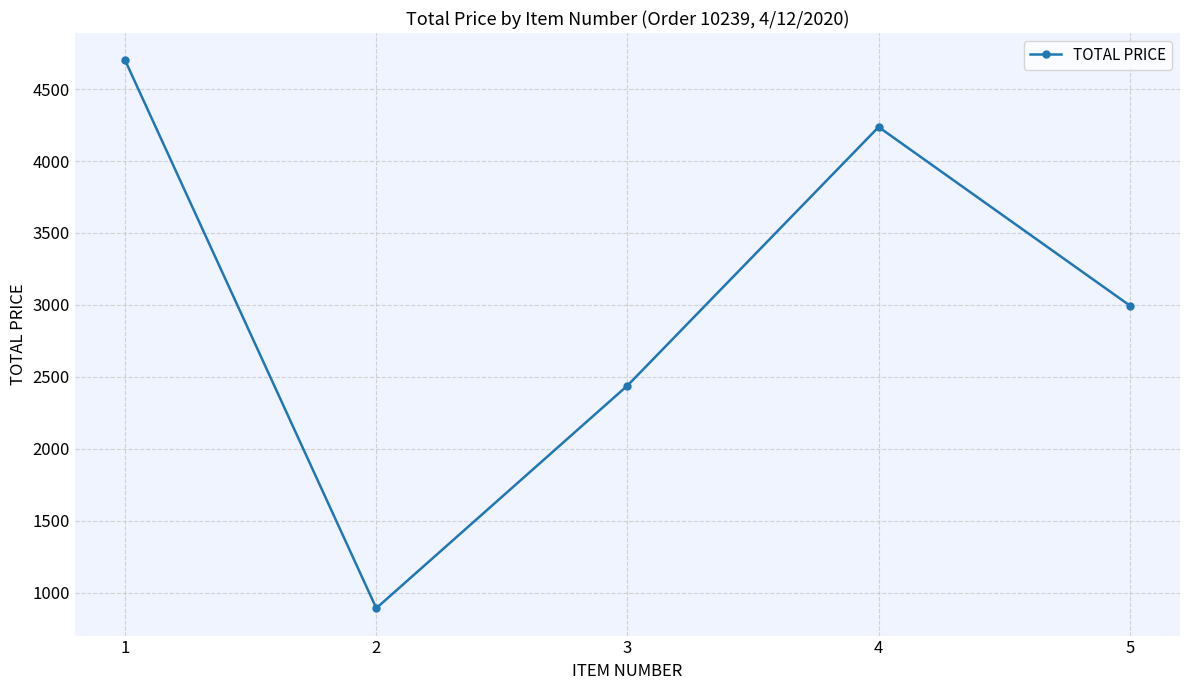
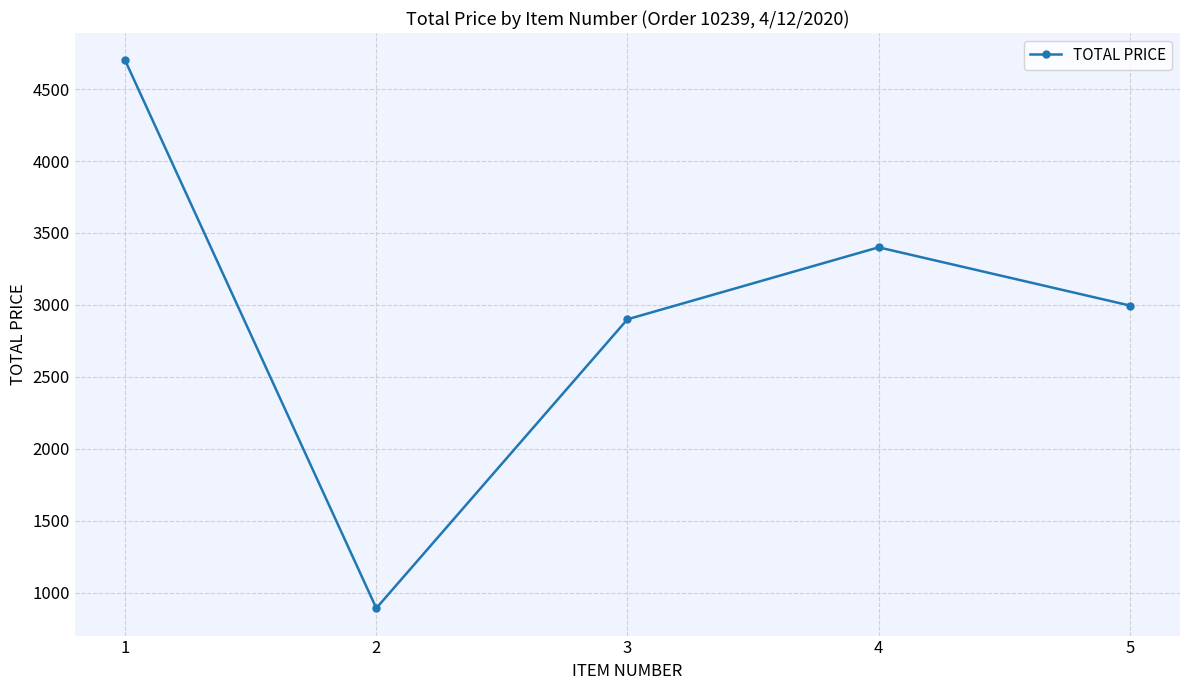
3: 2440 -> 2900
4: 4240 -> 3400
